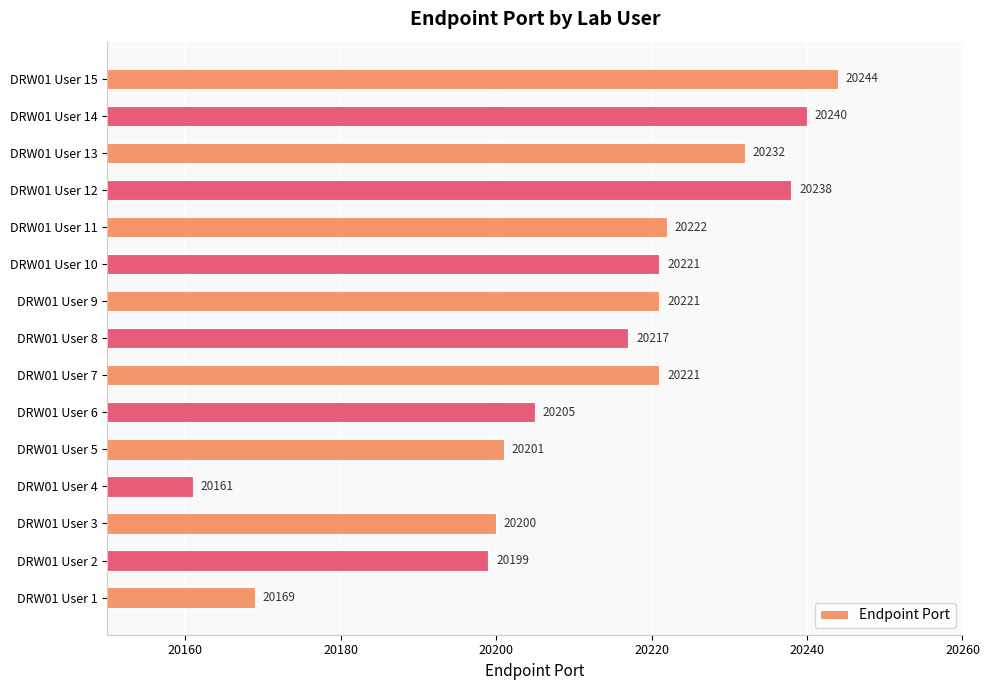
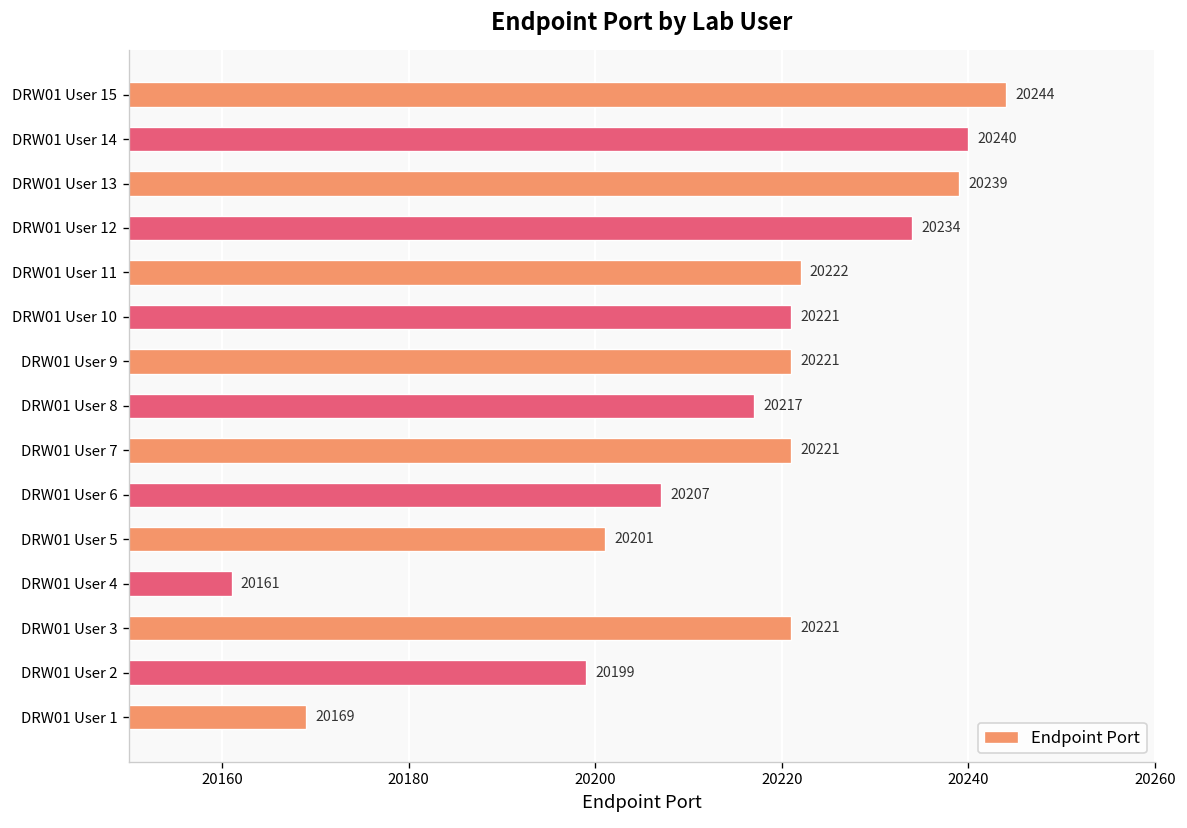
DRW01 User 13: 20232 -> 20239
DRW01 User 12: 20238 -> 20234
DRW01 User 6: 20205 -> 20207
DRW01 User 3: 20200 -> 20221
